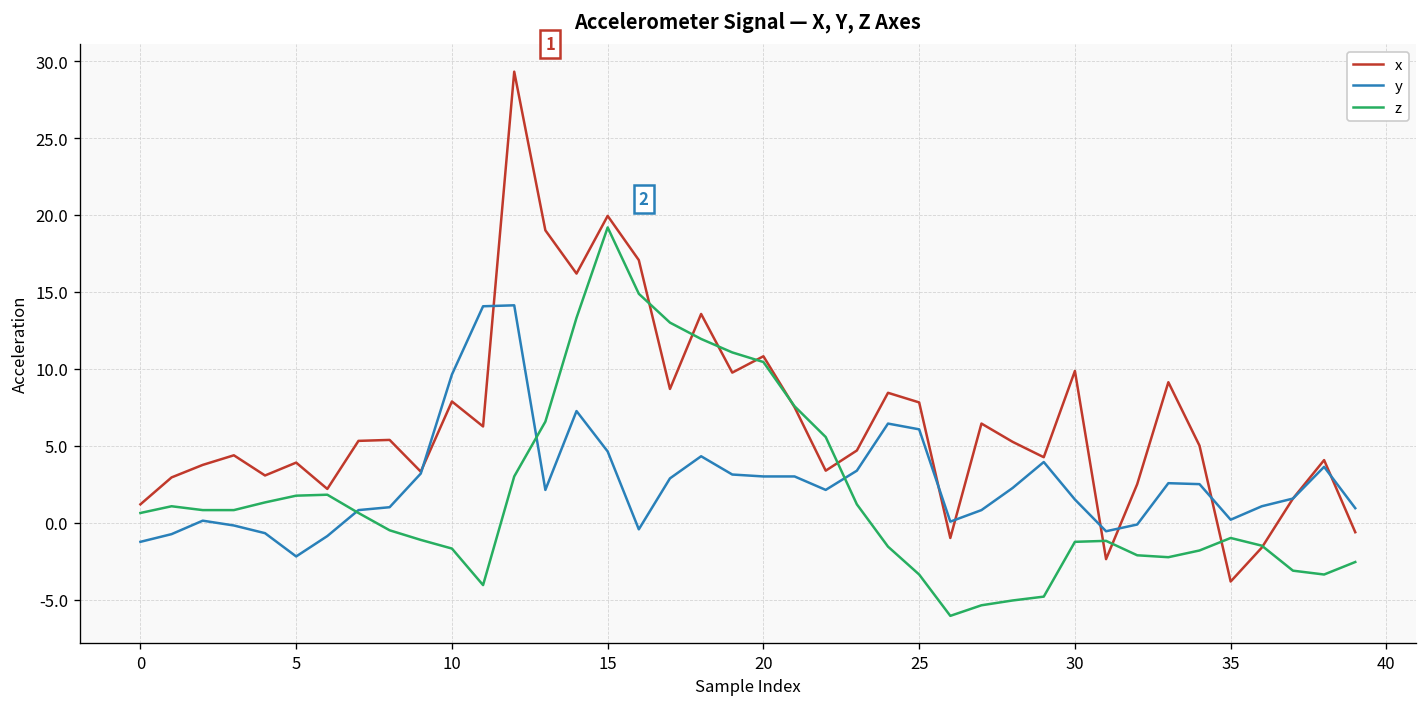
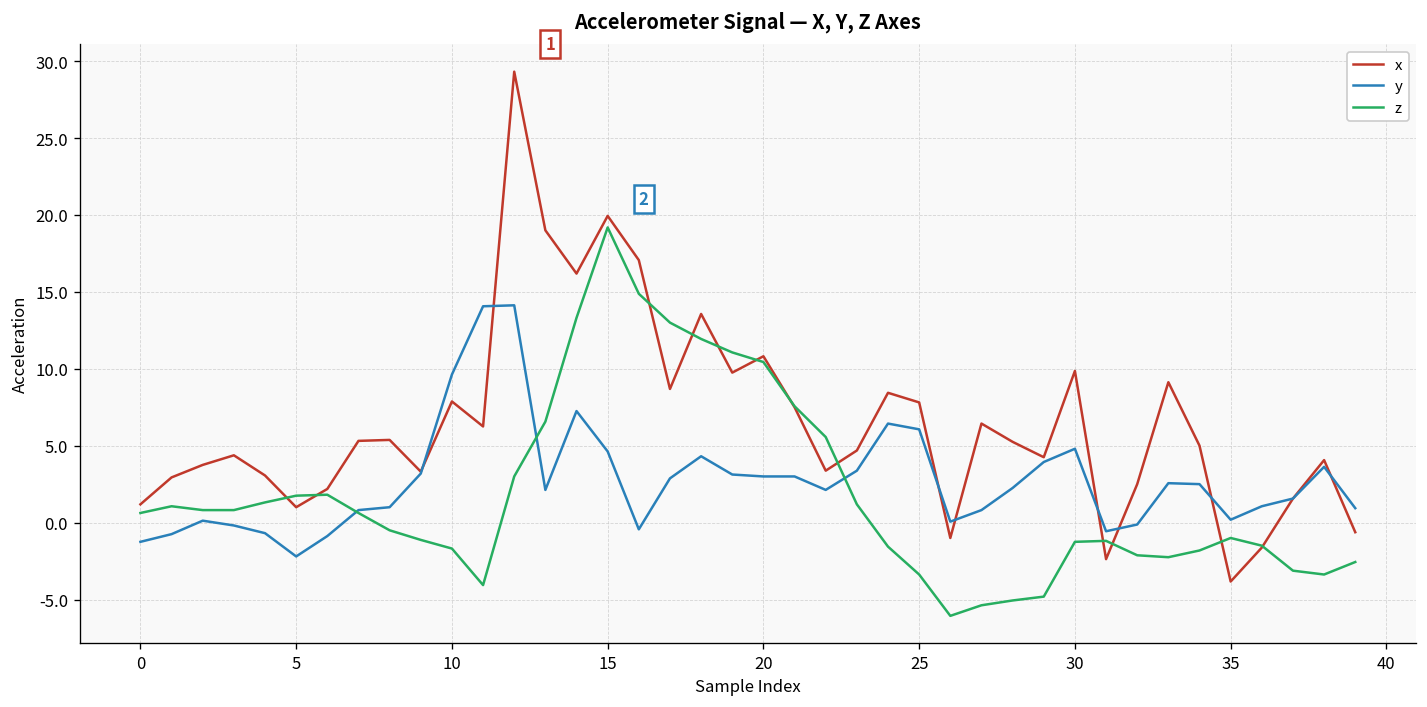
x, 5: 3.9 -> 1.0
y, 30: 1.5 -> 4.8
